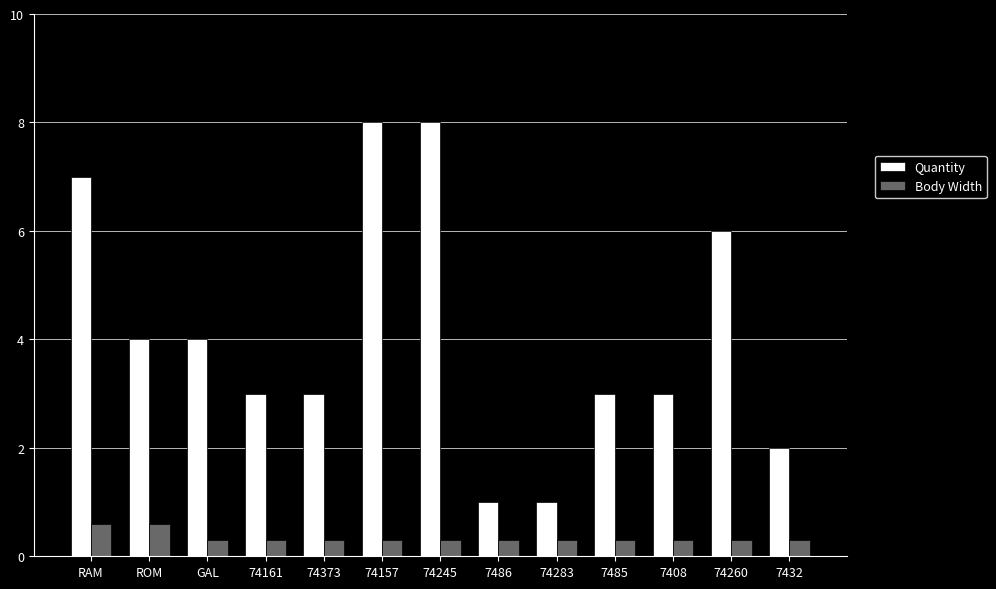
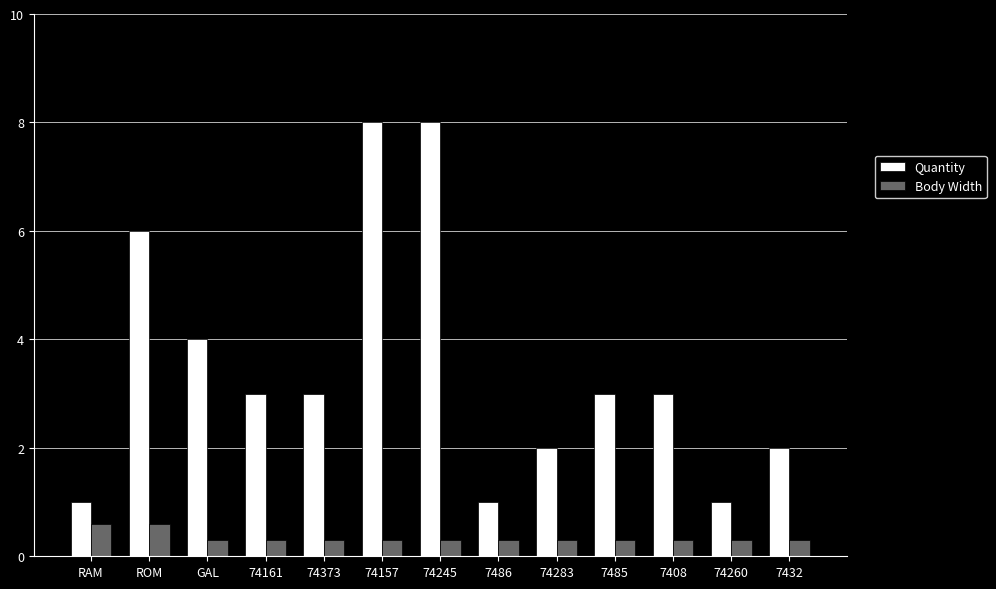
Quantity, RAM: 7 -> 1
Quantity, ROM: 4 -> 6
Quantity, 74283: 1 -> 2
Quantity, 74260: 6 -> 1
